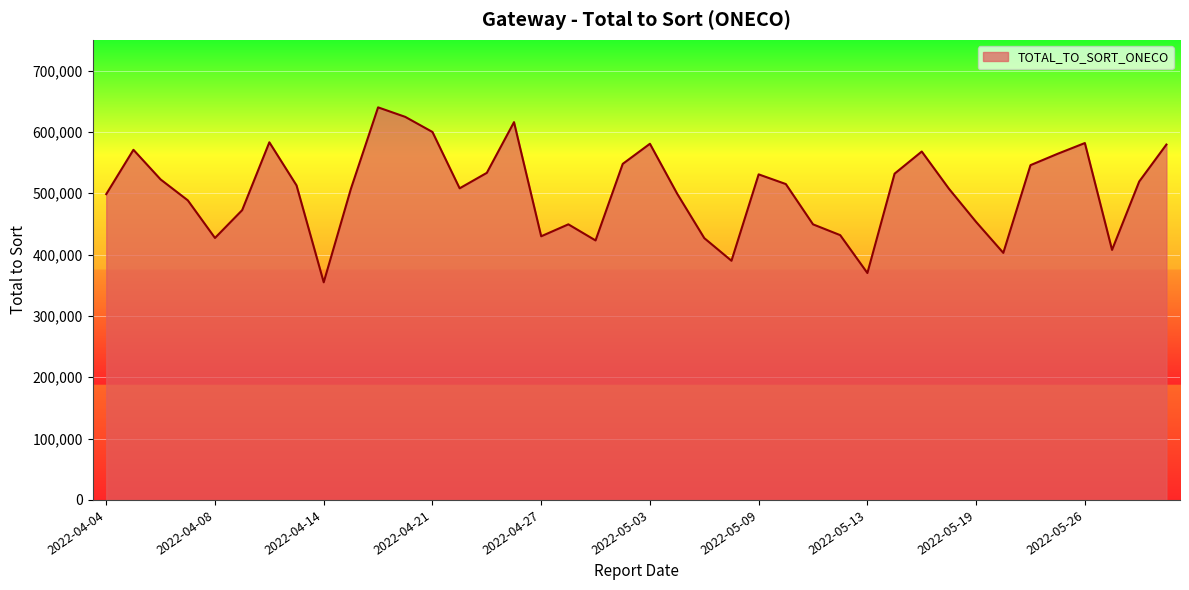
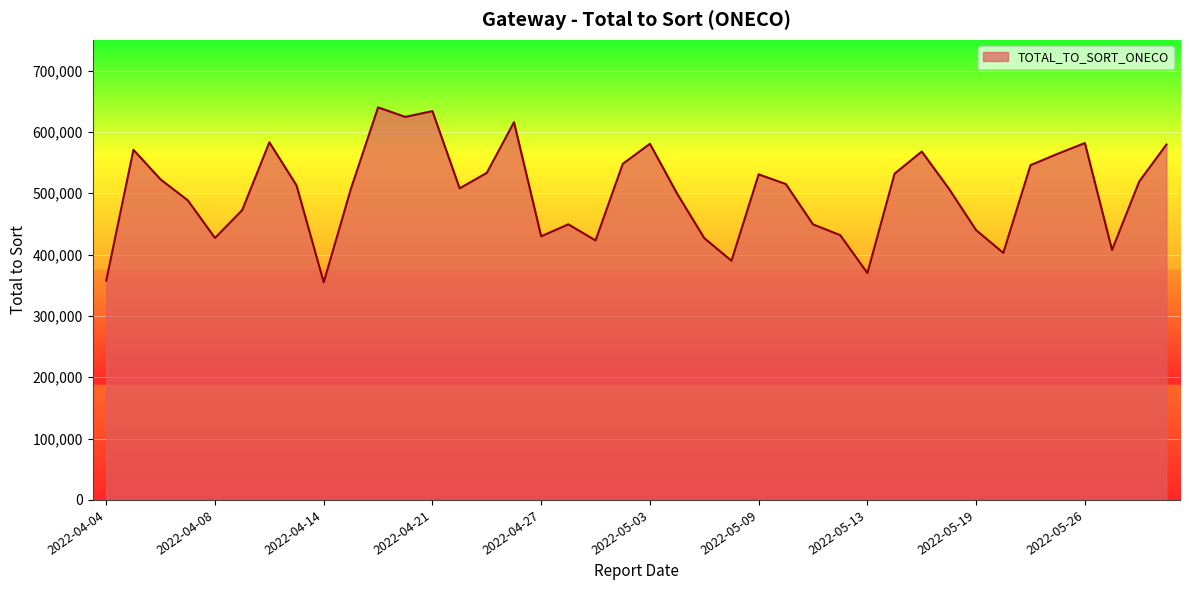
2022-04-04: 500,000 -> 360,000
2022-04-21: 600,000 -> 630,000
2022-05-19: 450,000 -> 440,000
